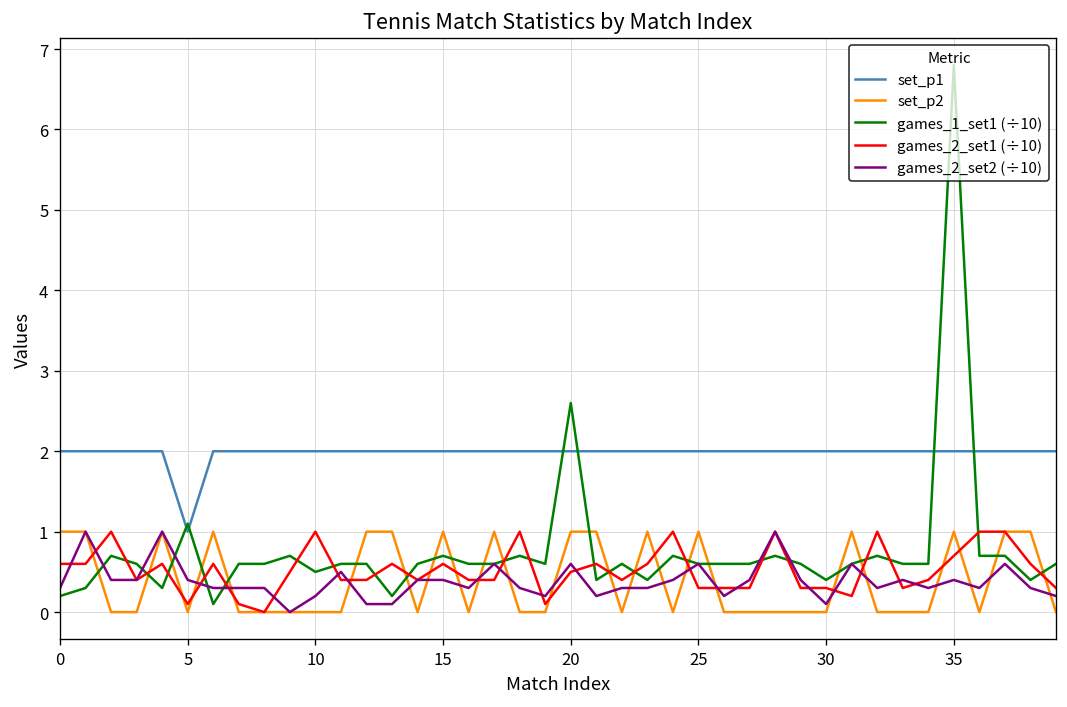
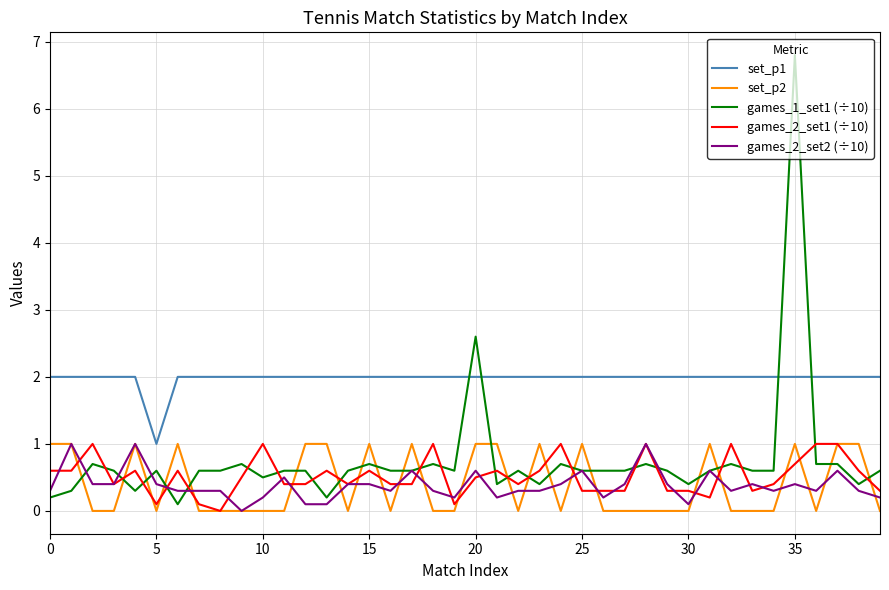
games_1_set1 (÷10), 5: 1.1 -> 0.6
